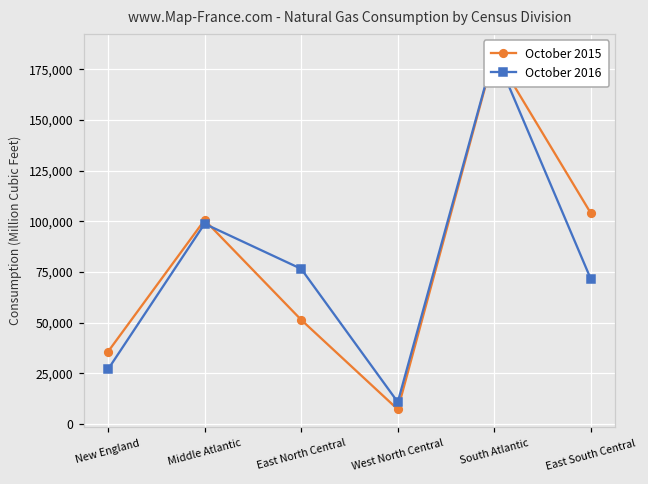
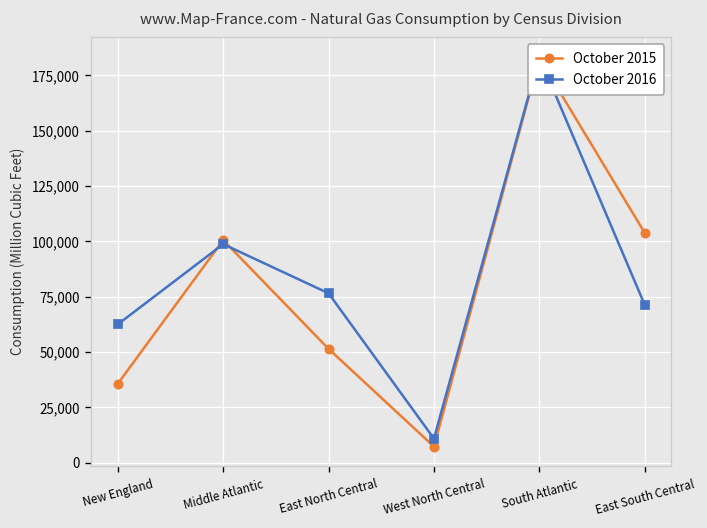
October 2016, New England: 27,000 -> 63,000
